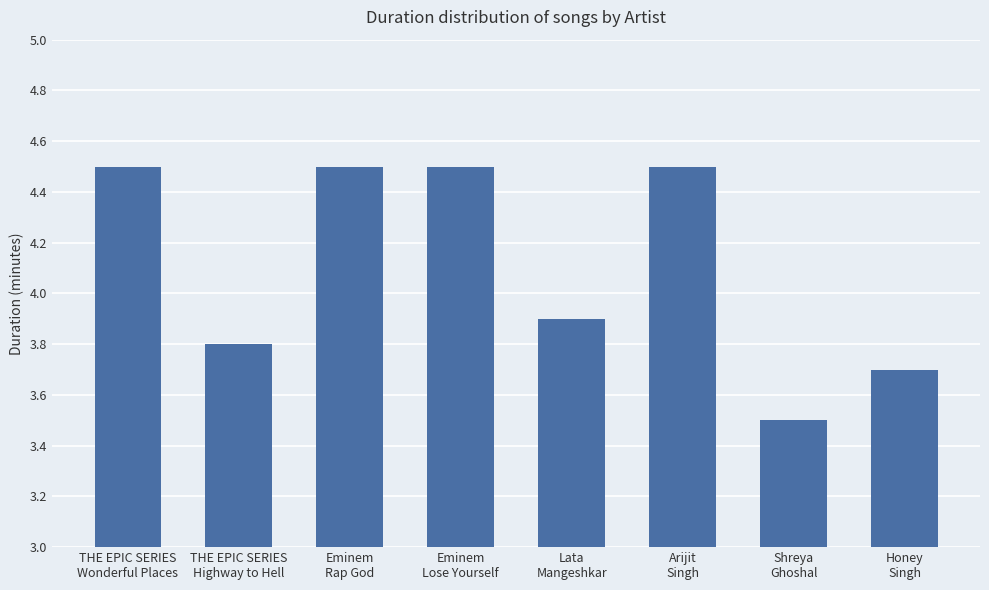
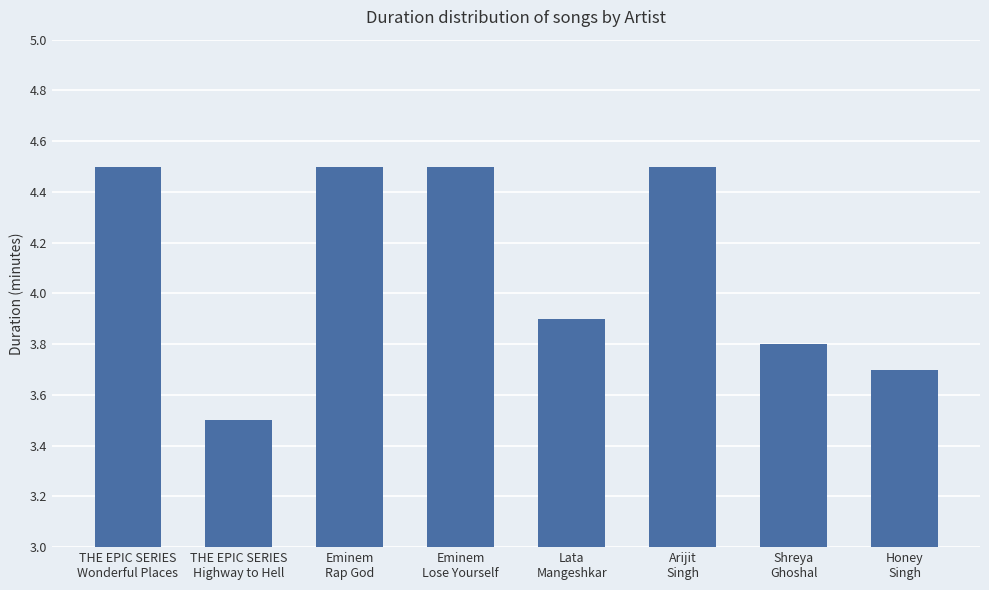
THE EPIC SERIES Highway to Hell: 3.8 -> 3.5
Shreya Ghoshal: 3.5 -> 3.8
